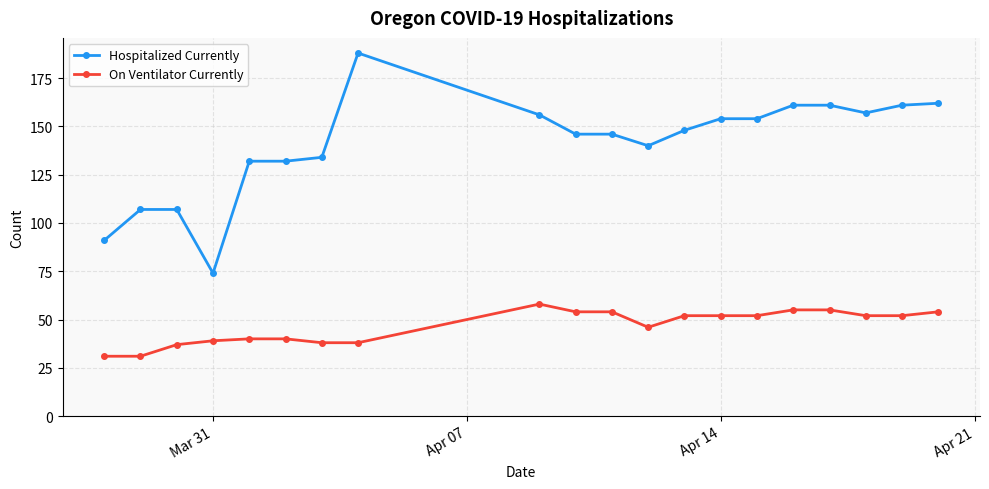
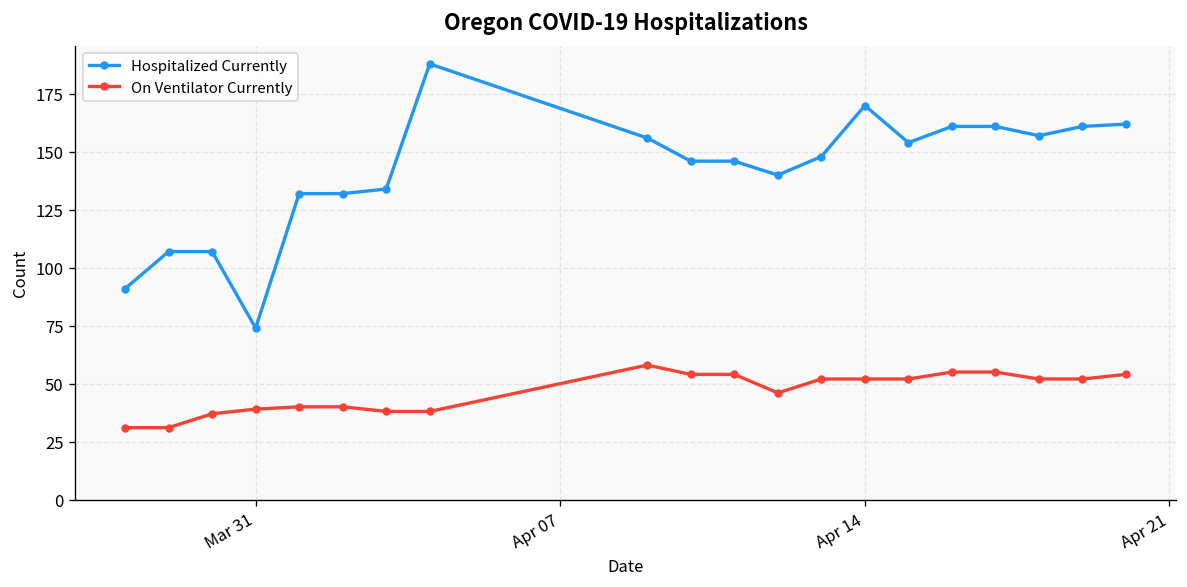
Hospitalized Currently, Apr 14: 154 -> 170
